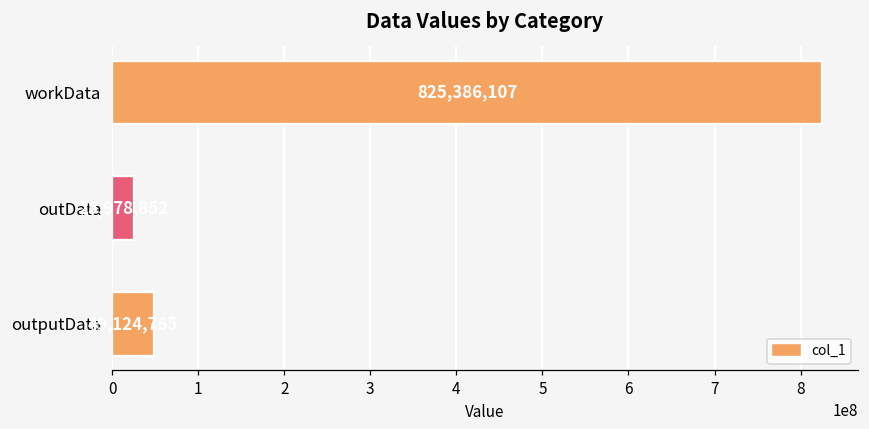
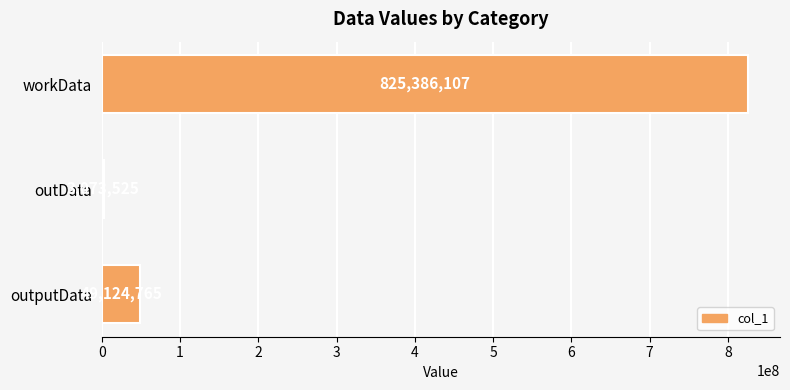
outData: 30000000 -> 0
